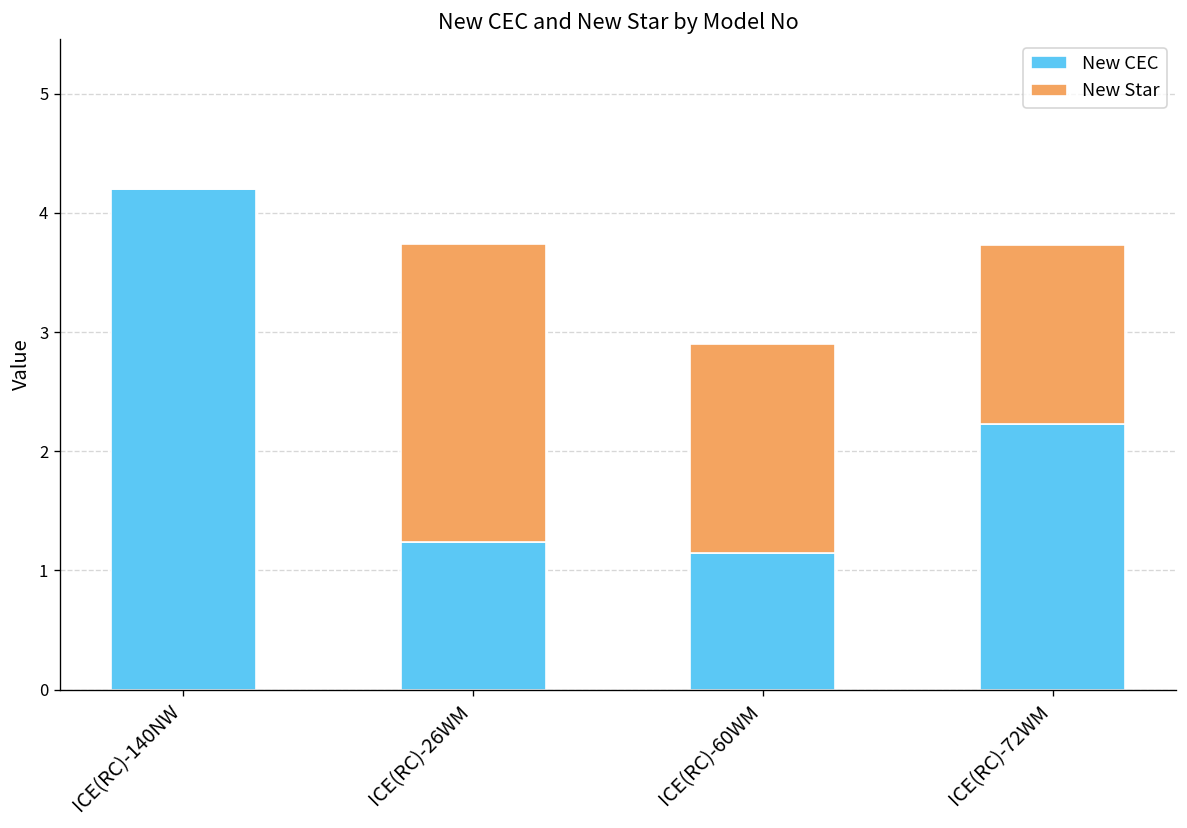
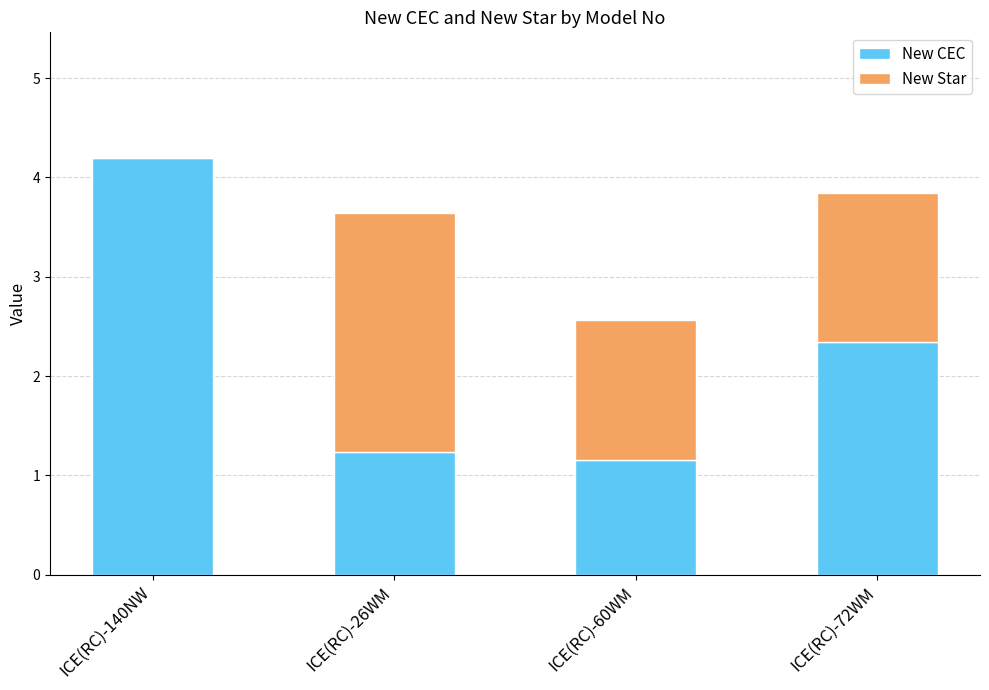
New Star, ICE(RC)-26WM: 2.5 -> 2.4
New Star, ICE(RC)-60WM: 1.8 -> 1.4
New CEC, ICE(RC)-72WM: 2.2 -> 2.3
